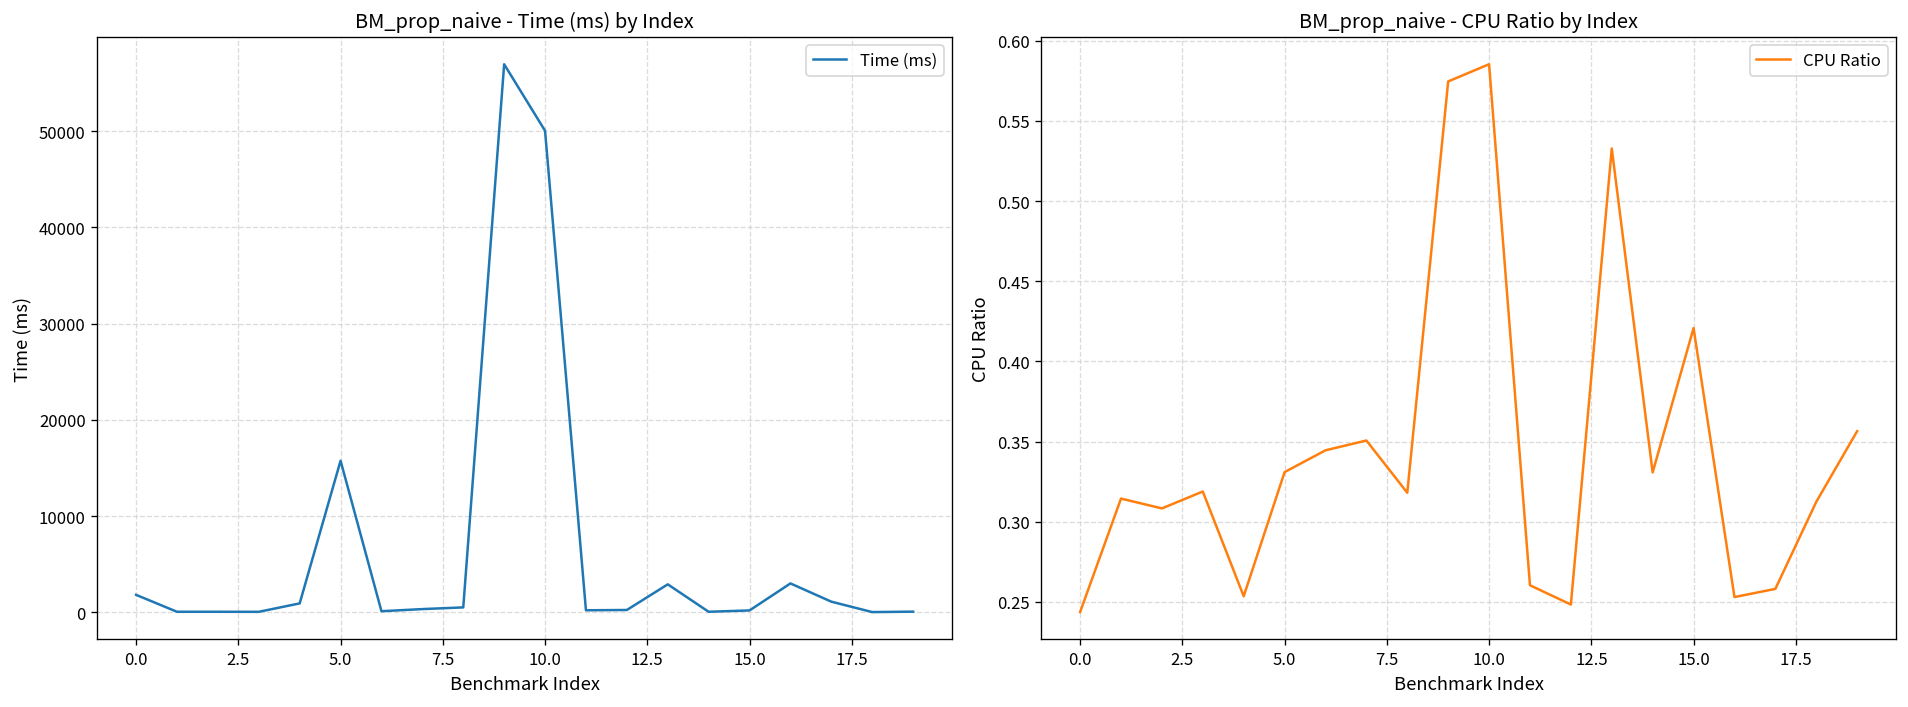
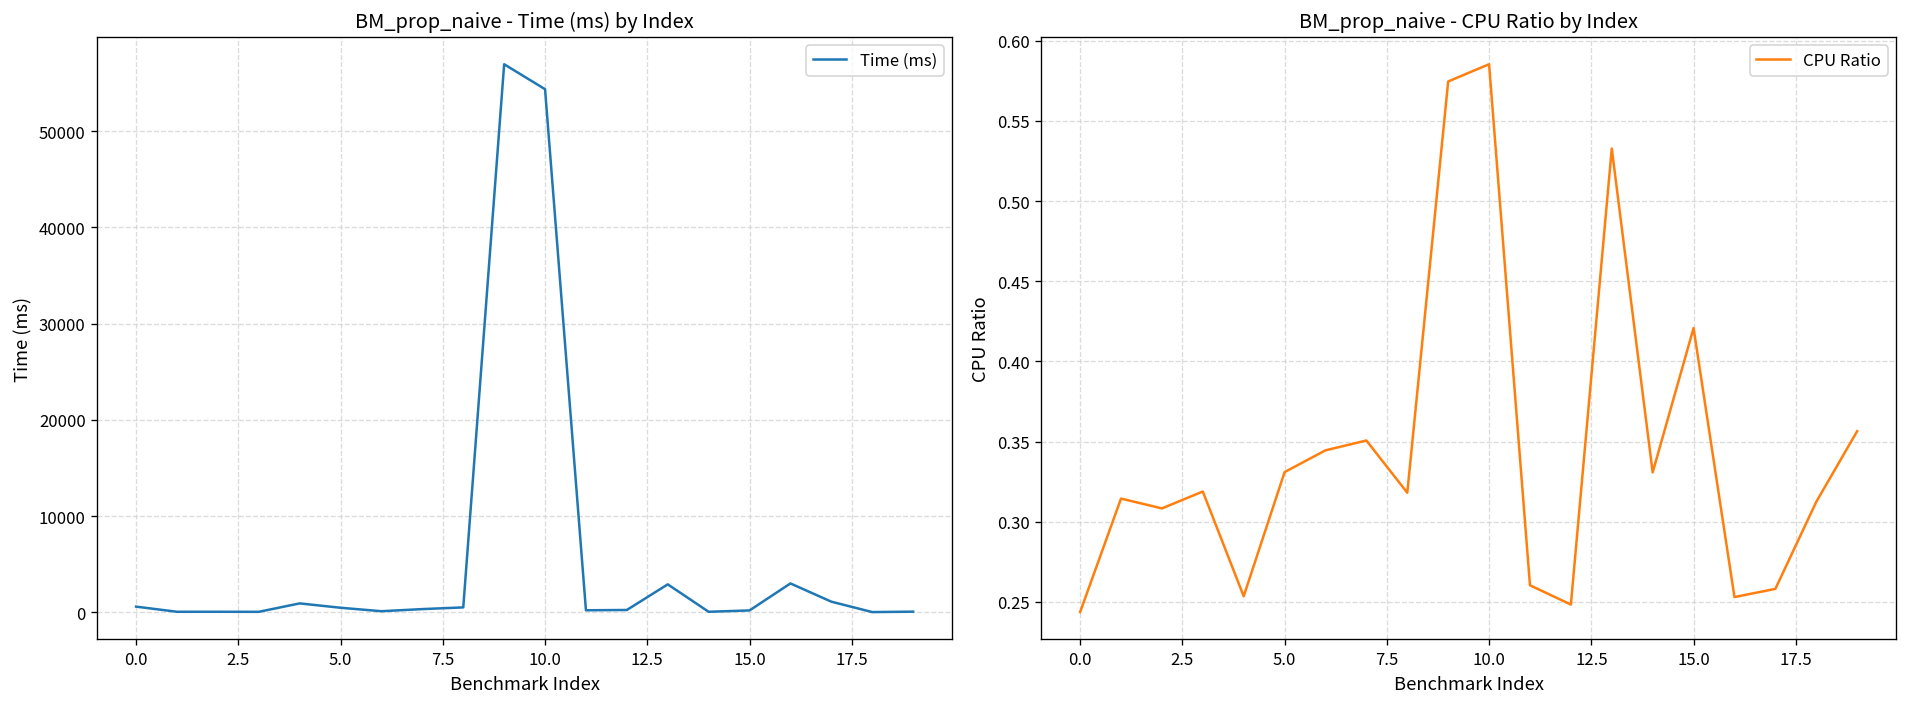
BM_prop_naive - Time (ms) by Index, 0.0: 2000 -> 1000
BM_prop_naive - Time (ms) by Index, 5.0: 16000 -> 0
BM_prop_naive - Time (ms) by Index, 10.0: 50000 -> 54000
